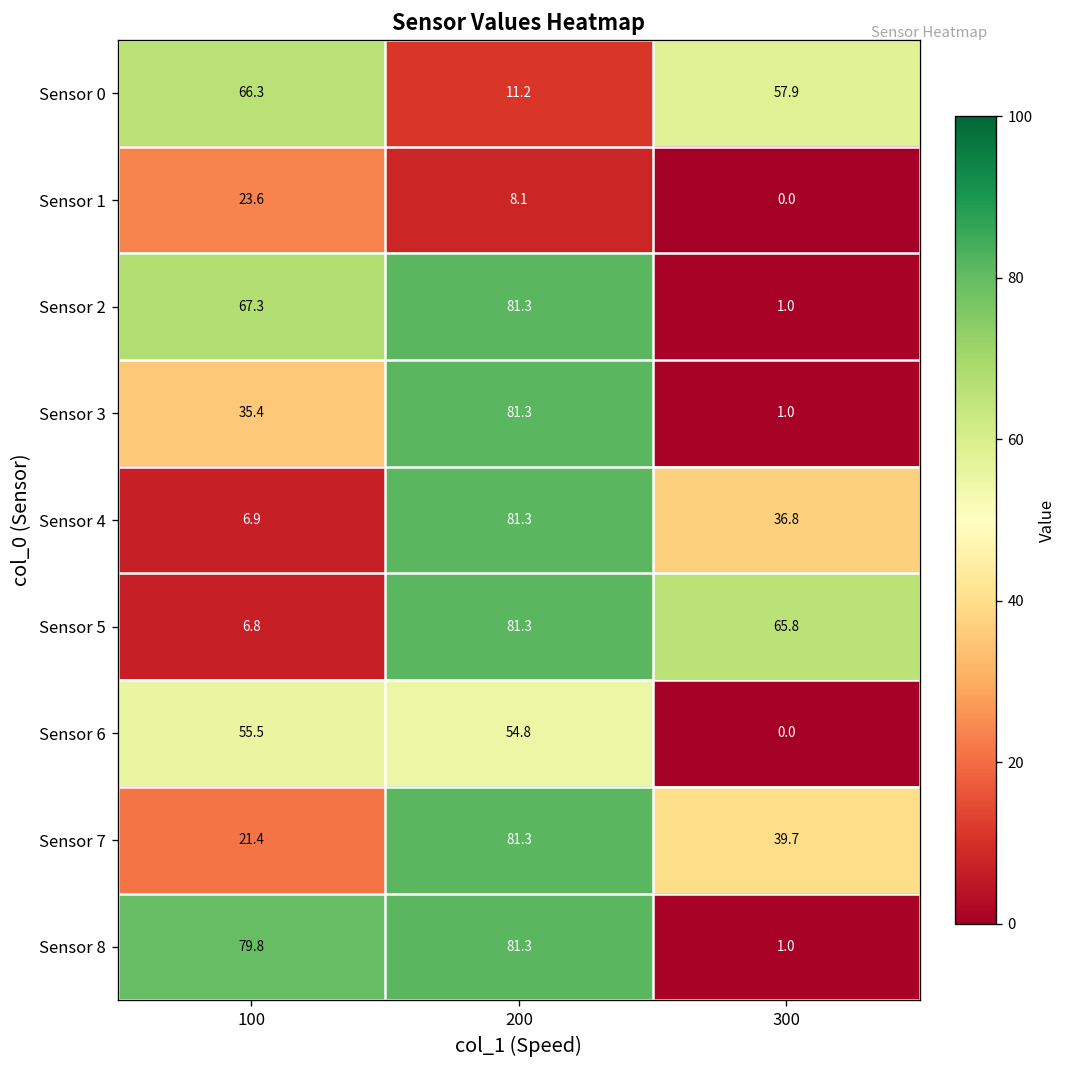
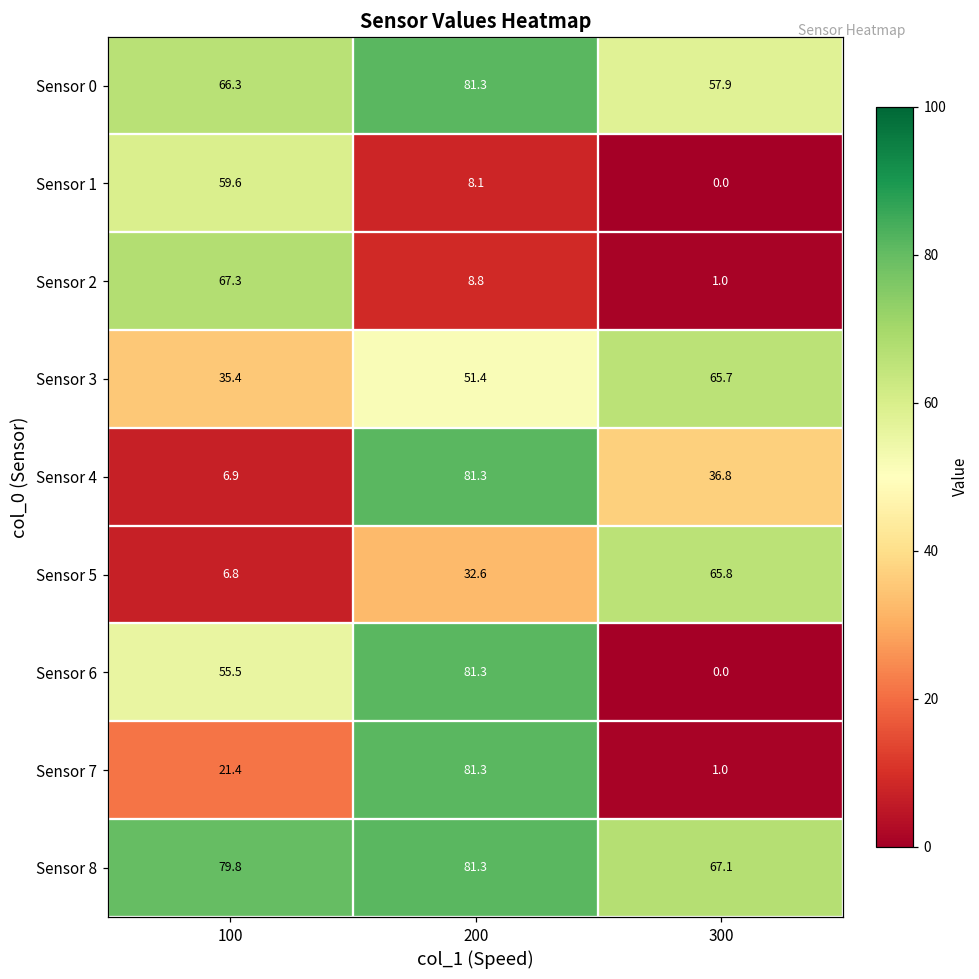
Sensor 0, 200: 11.2 -> 81.3
Sensor 1, 100: 23.6 -> 59.6
Sensor 2, 200: 81.3 -> 8.8
Sensor 3, 200: 81.3 -> 51.4
Sensor 3, 300: 1.0 -> 65.7
Sensor 5, 200: 81.3 -> 32.6
Sensor 6, 200: 54.8 -> 81.3
Sensor 7, 300: 39.7 -> 1.0
Sensor 8, 300: 1.0 -> 67.1
